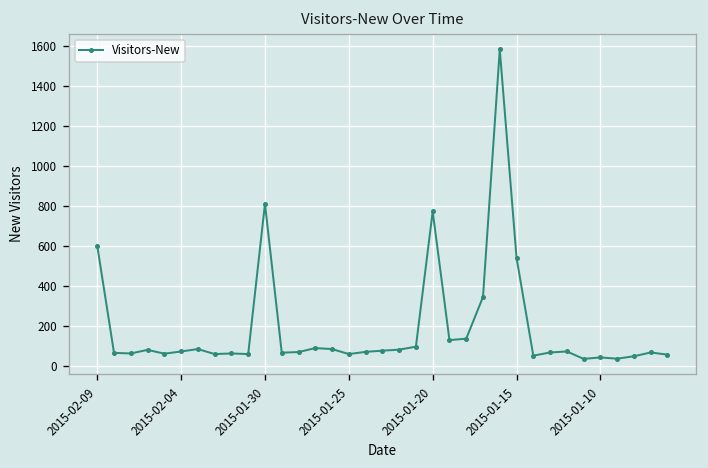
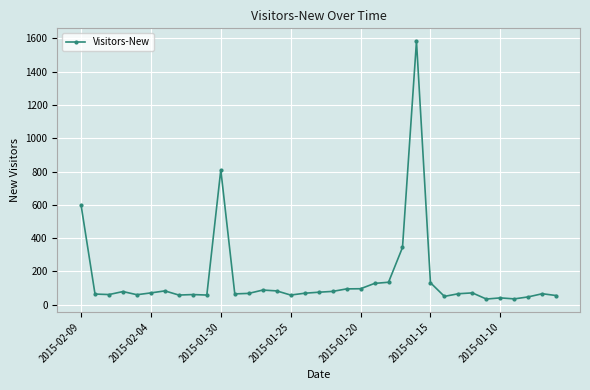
2015-01-20: 770 -> 100
2015-01-15: 540 -> 130
